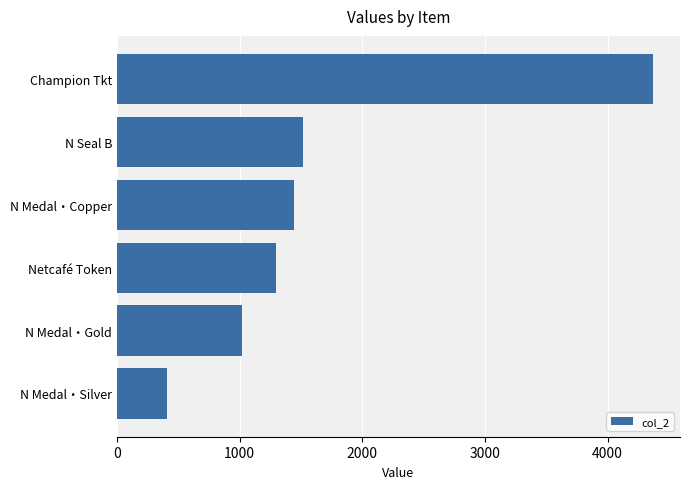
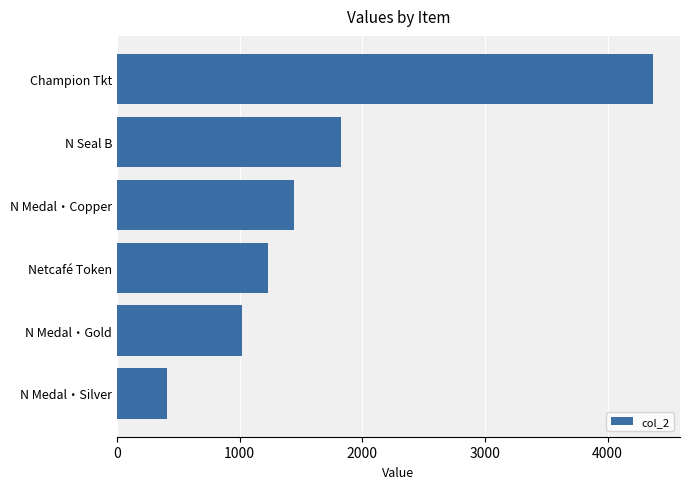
N Seal B: 1520 -> 1820
Netcafé Token: 1290 -> 1230
